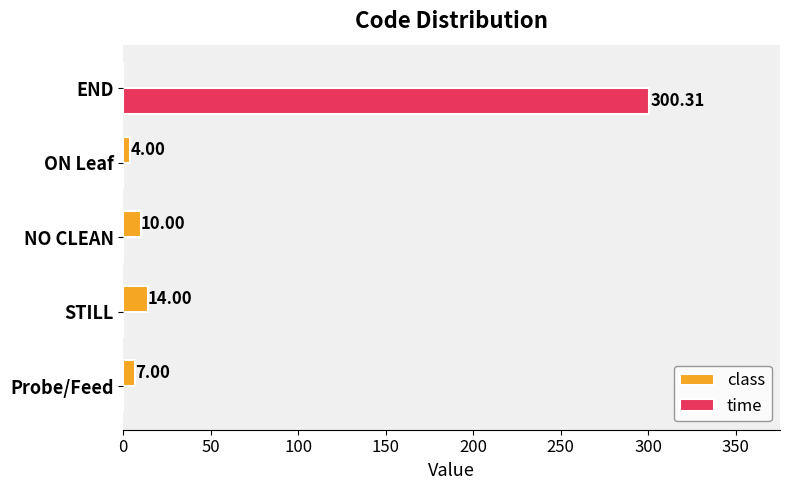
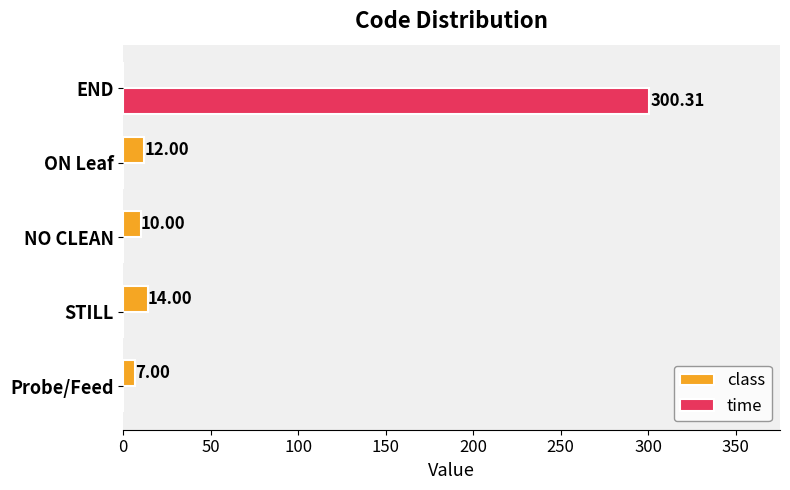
class, ON Leaf: 4.00 -> 12.00
